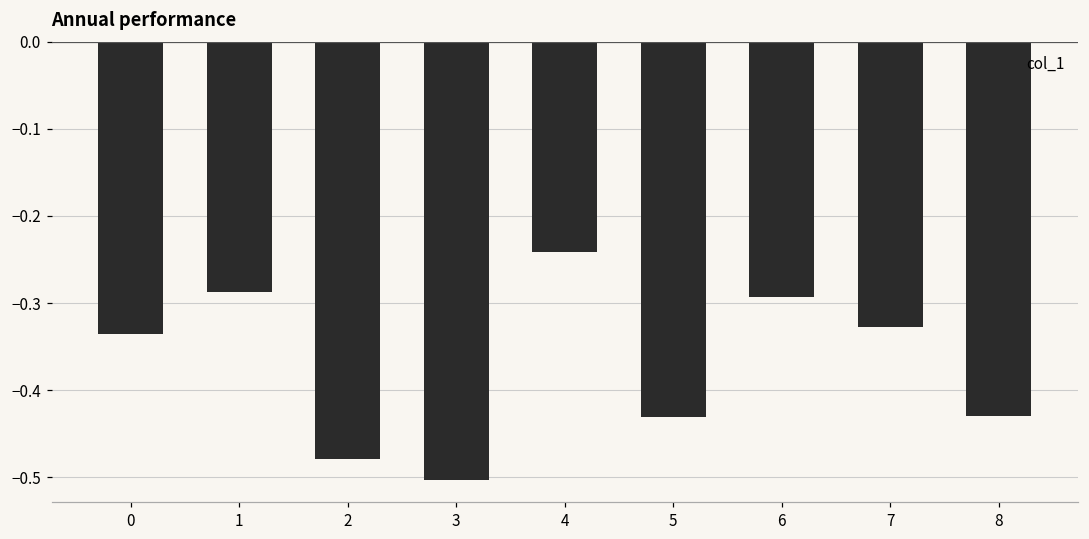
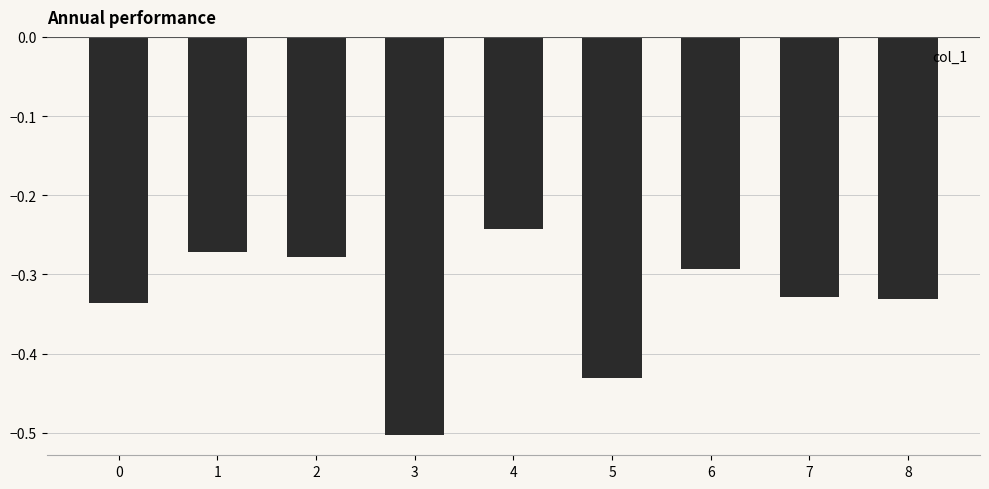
1: -0.29 -> -0.27
2: -0.48 -> -0.28
8: -0.43 -> -0.33
